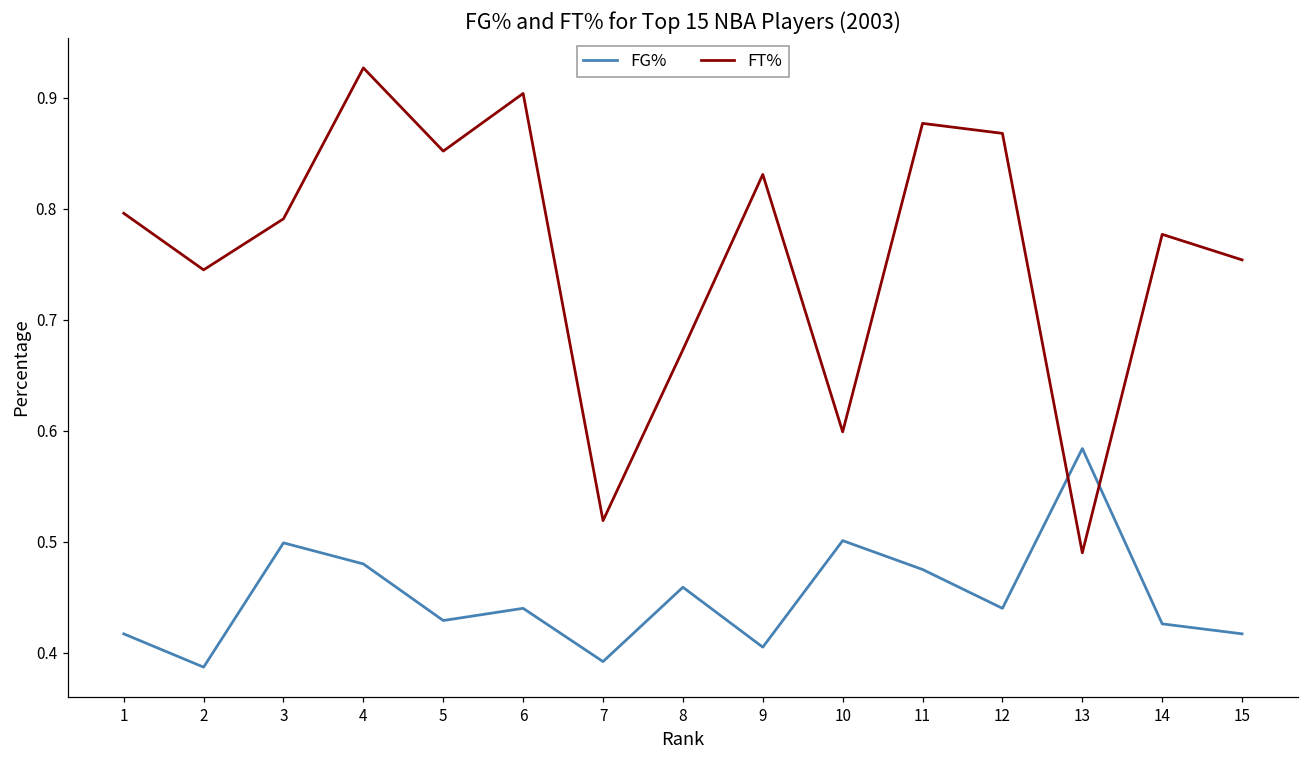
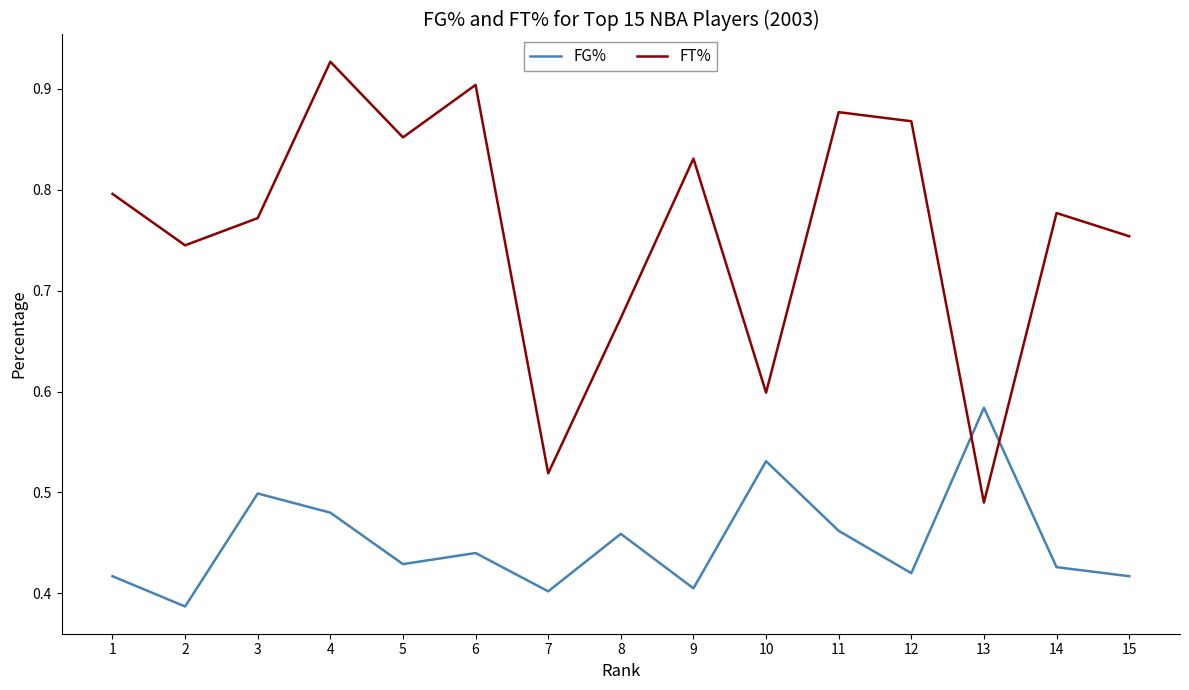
FT%, 3: 0.791 -> 0.772
FG%, 7: 0.392 -> 0.402
FG%, 10: 0.501 -> 0.531
FG%, 11: 0.475 -> 0.462
FG%, 12: 0.44 -> 0.42
